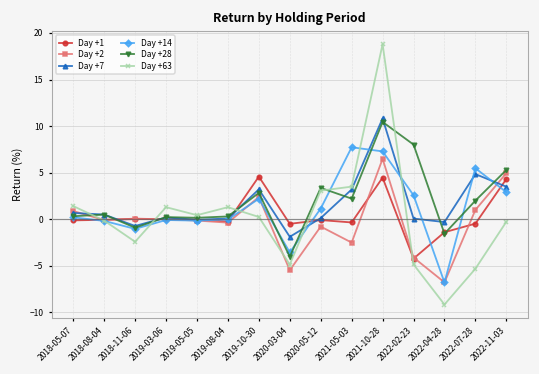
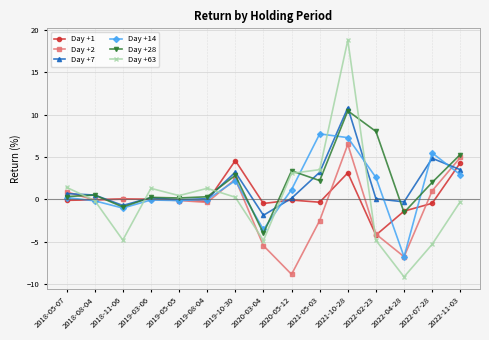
Day +63, 2018-11-06: -2 -> -5
Day +2, 2020-05-12: -1 -> -9
Day +1, 2021-10-28: 4 -> 3
